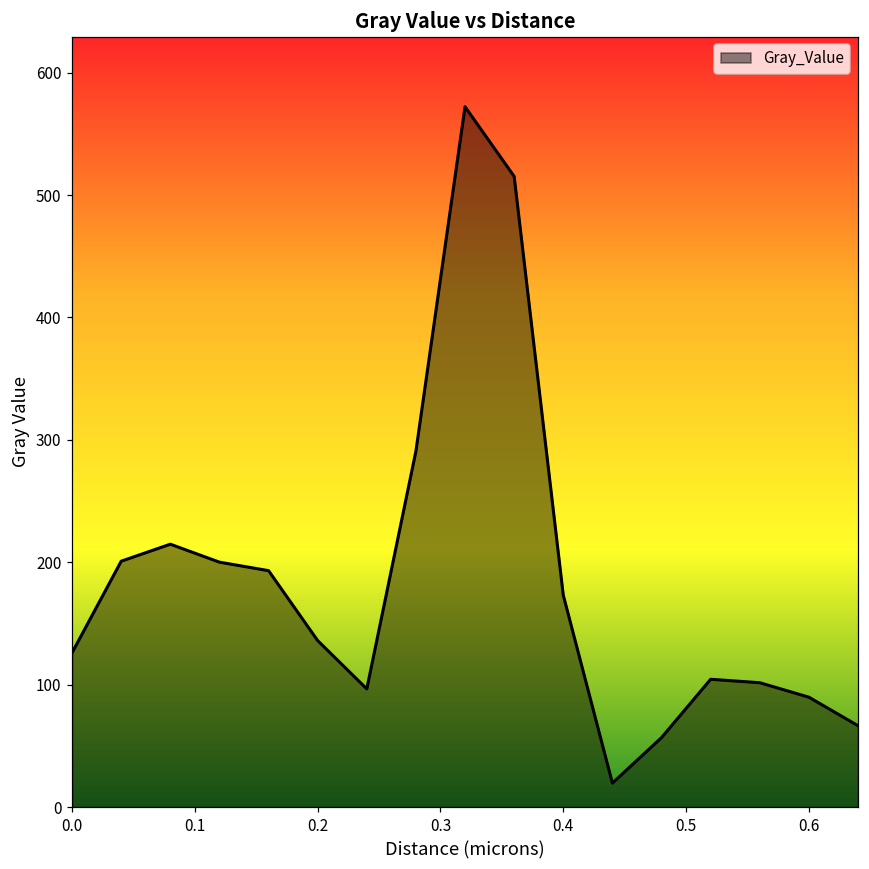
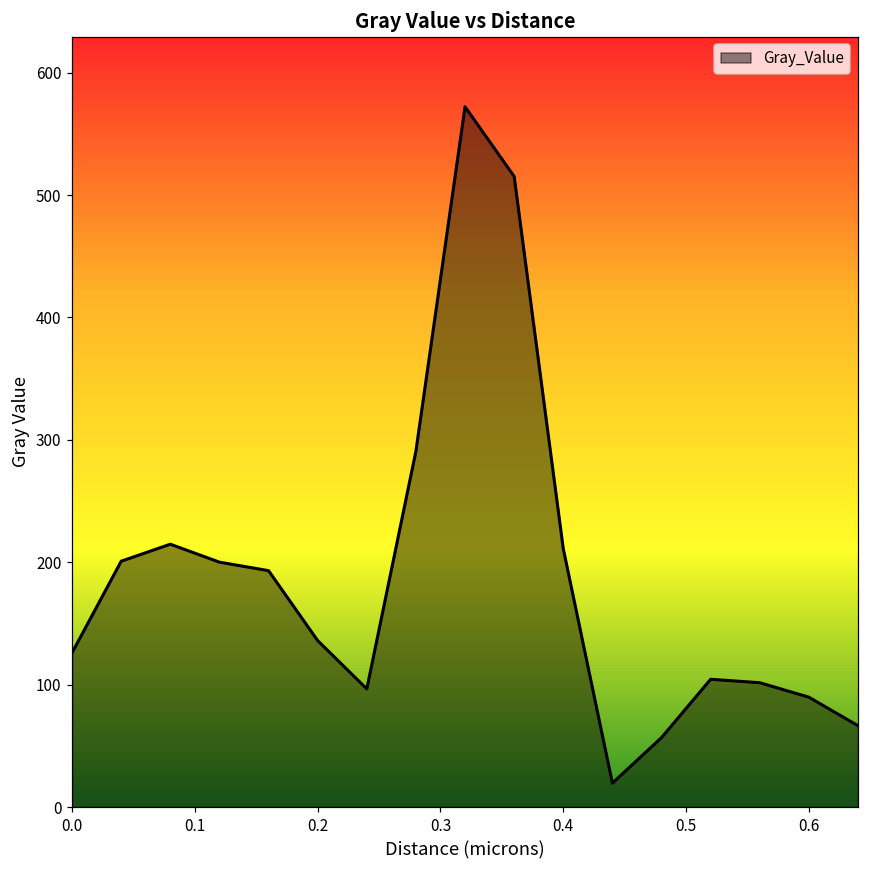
0.4: 173 -> 211
